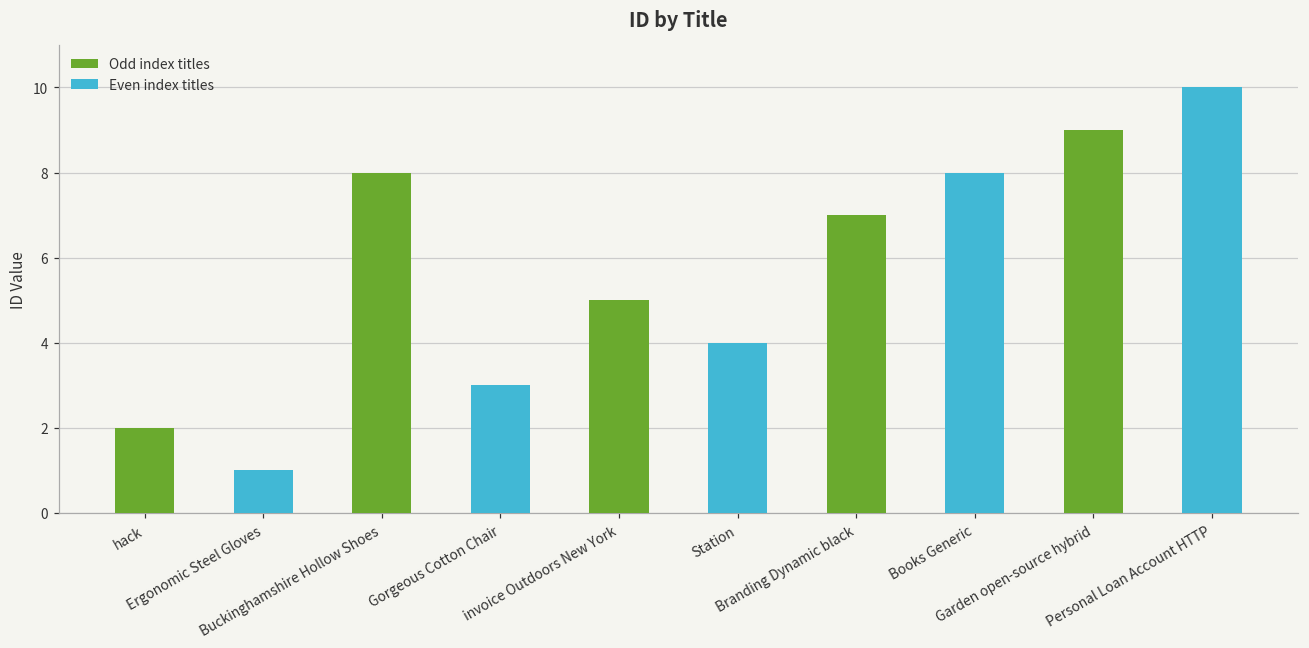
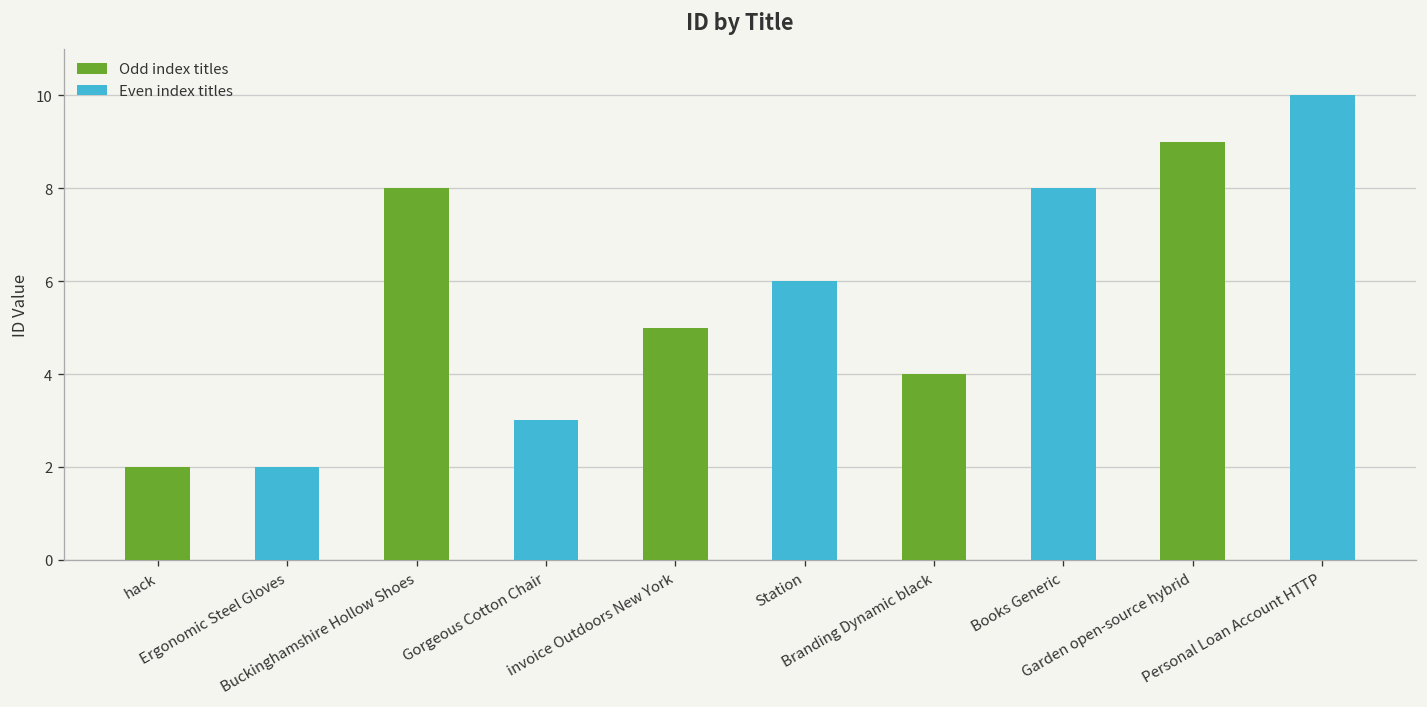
Ergonomic Steel Gloves: 1 -> 2
Station: 4 -> 6
Branding Dynamic black: 7 -> 4
